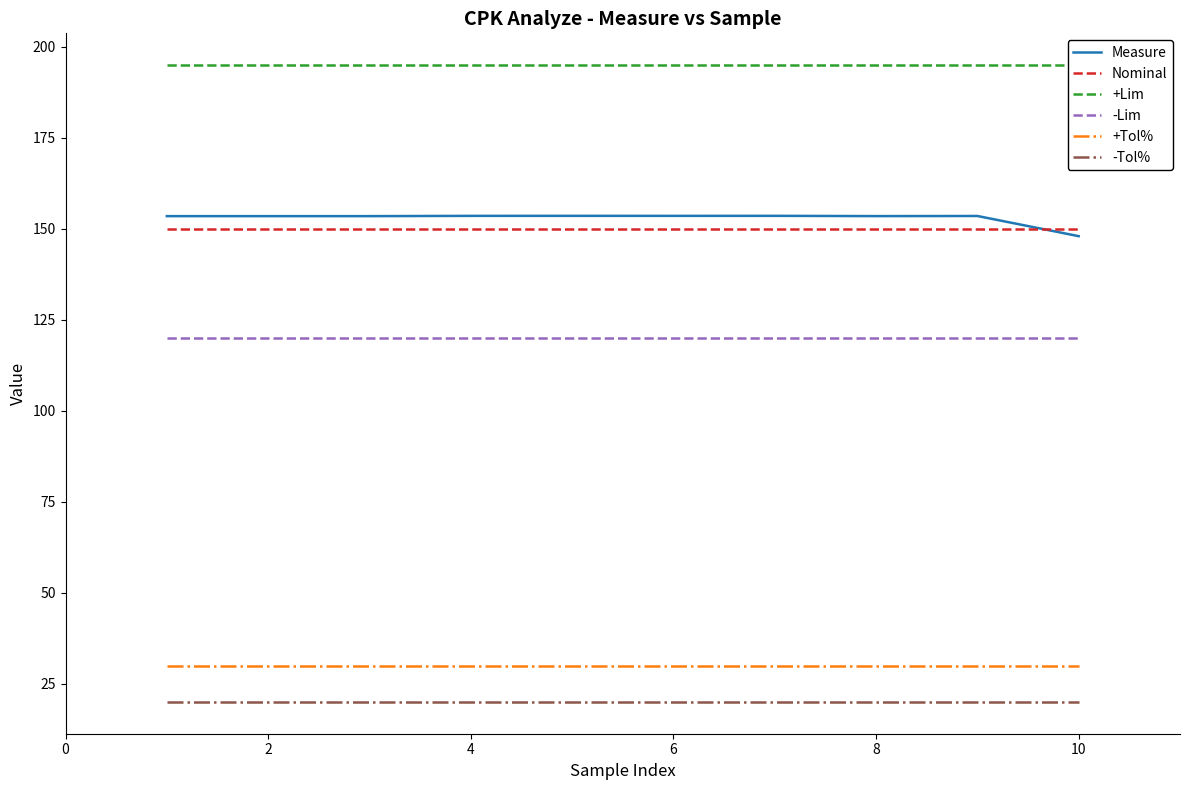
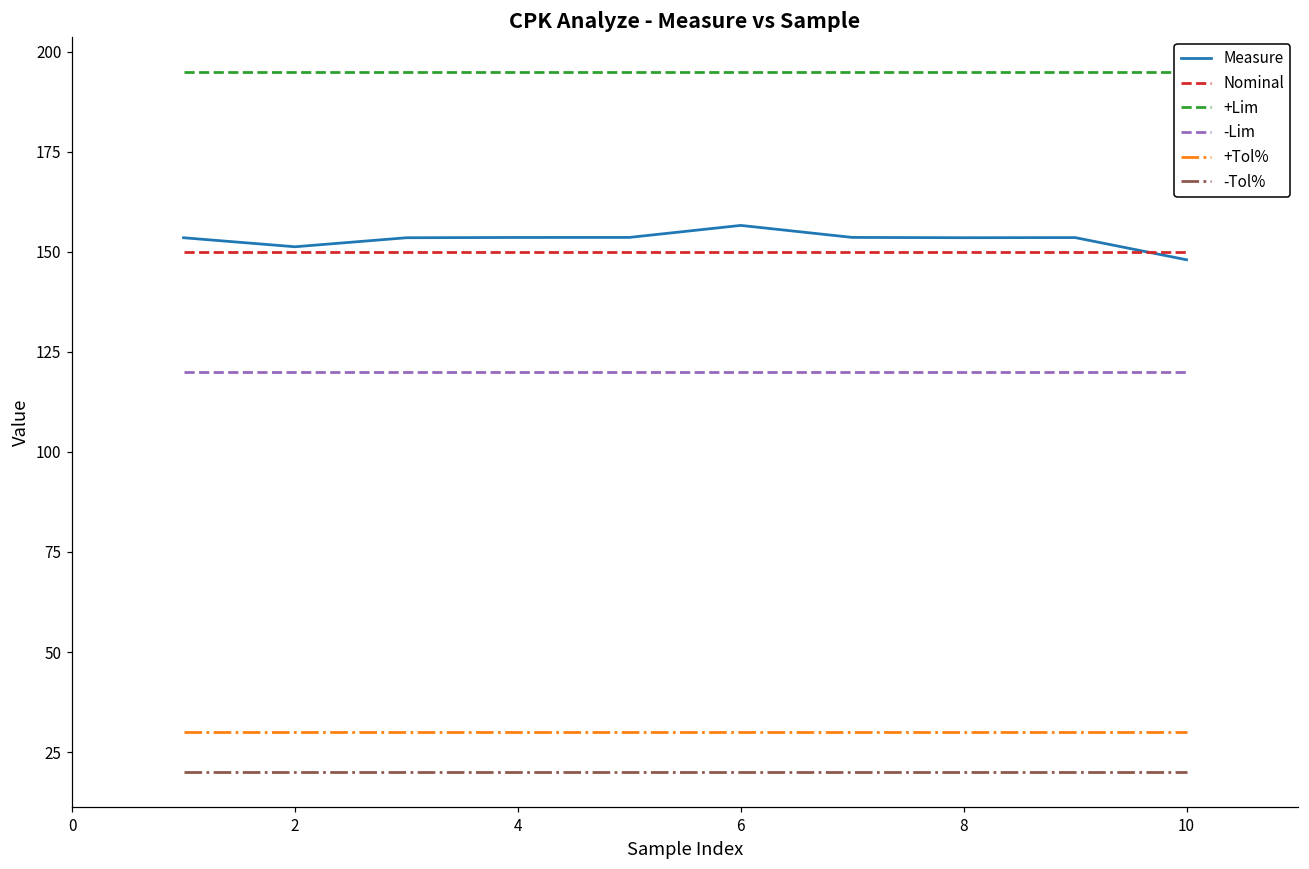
Measure, 2: 154 -> 151
Measure, 6: 154 -> 157
